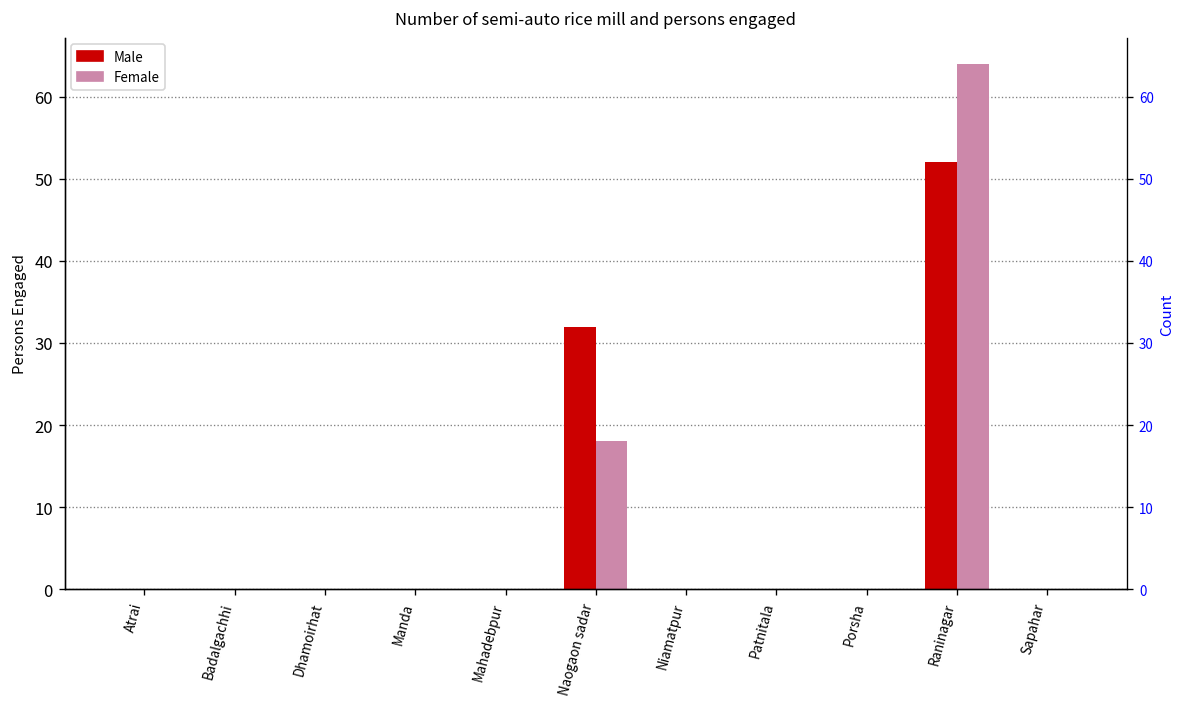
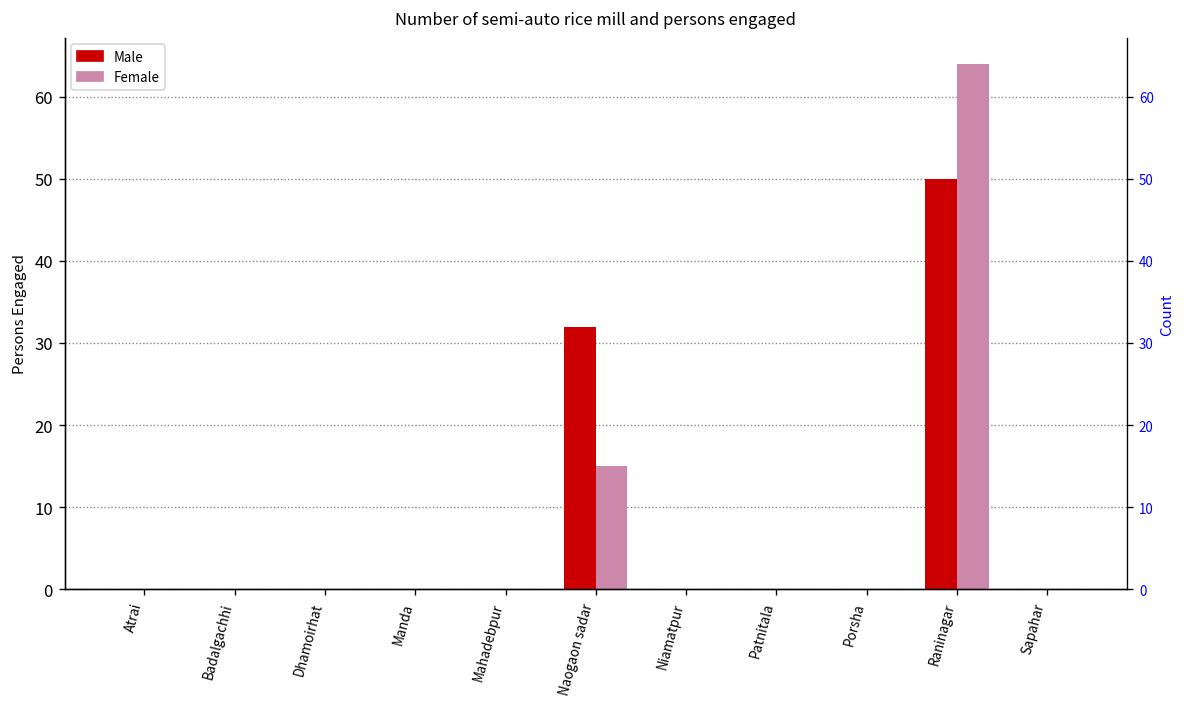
Female, Naogaon sadar: 18 -> 15
Male, Raninagar: 52 -> 50
